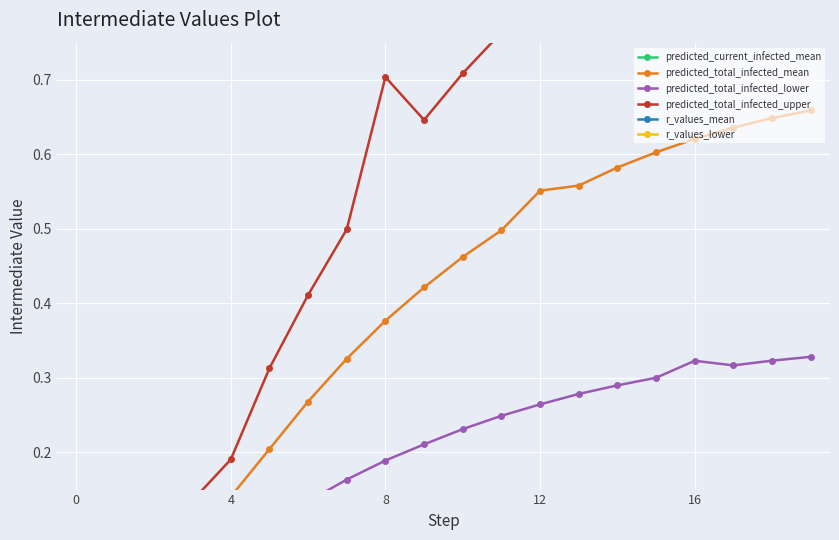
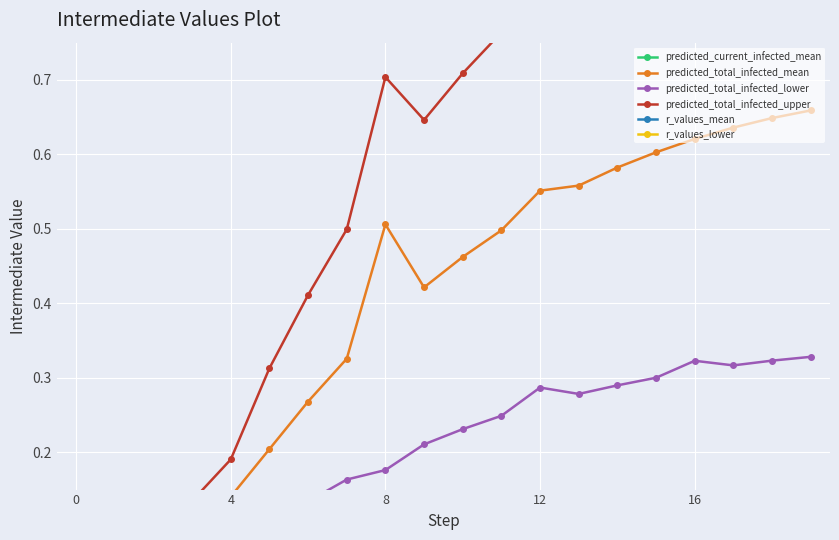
predicted_total_infected_mean, 8: 0.38 -> 0.51
predicted_total_infected_lower, 8: 0.19 -> 0.18
predicted_total_infected_lower, 12: 0.26 -> 0.29
